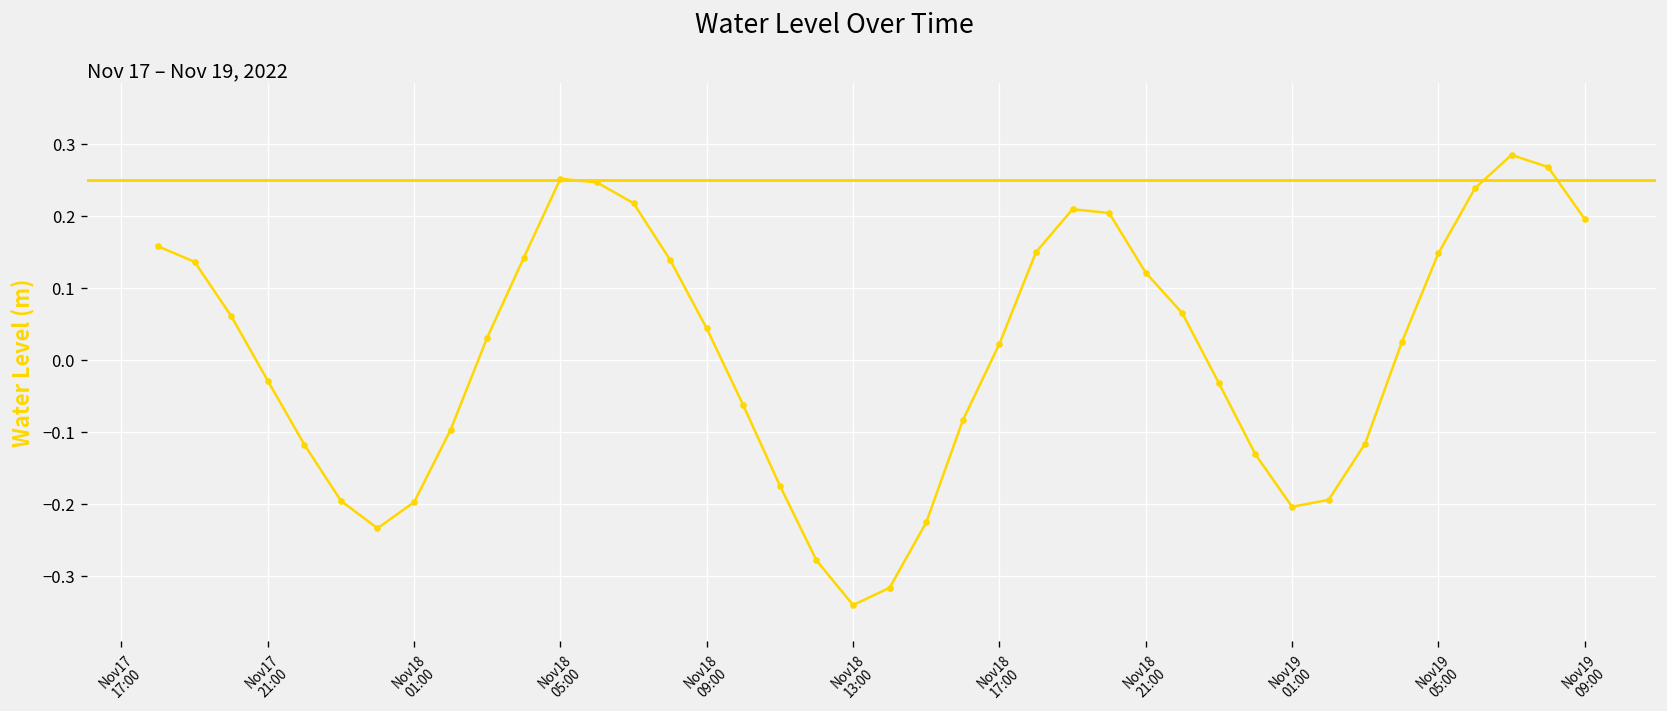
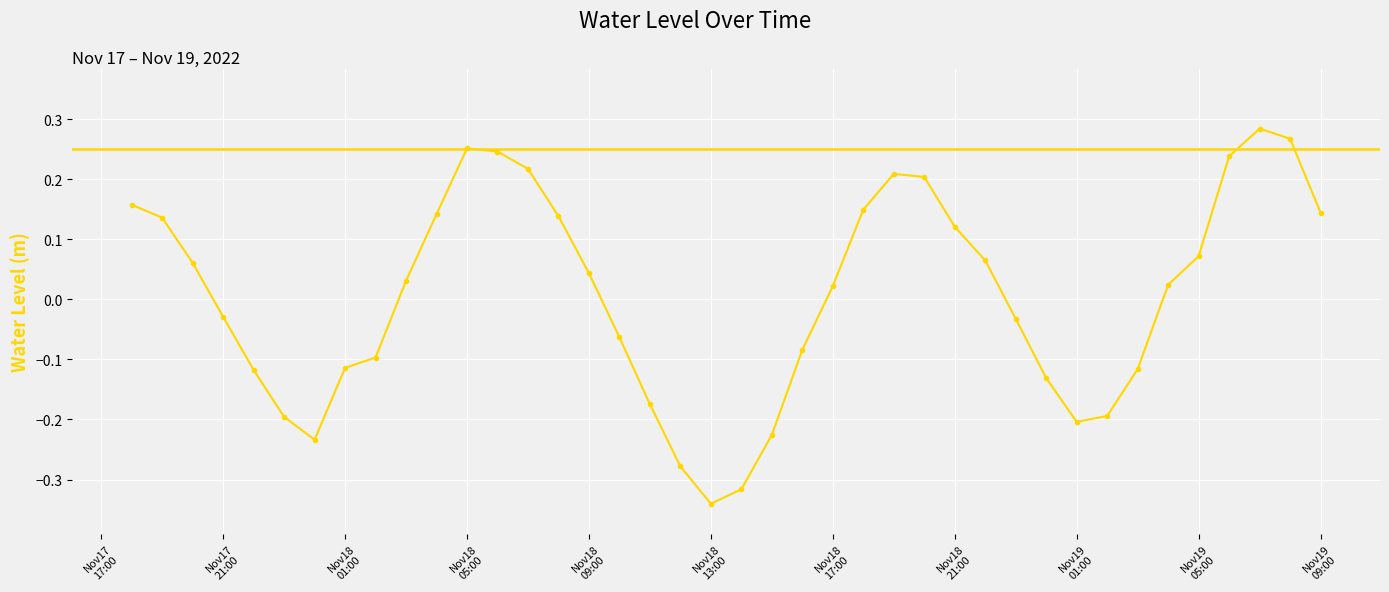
Nov18 01:00: -0.20 -> -0.11
Nov19 05:00: 0.15 -> 0.07
Nov19 09:00: 0.20 -> 0.14
